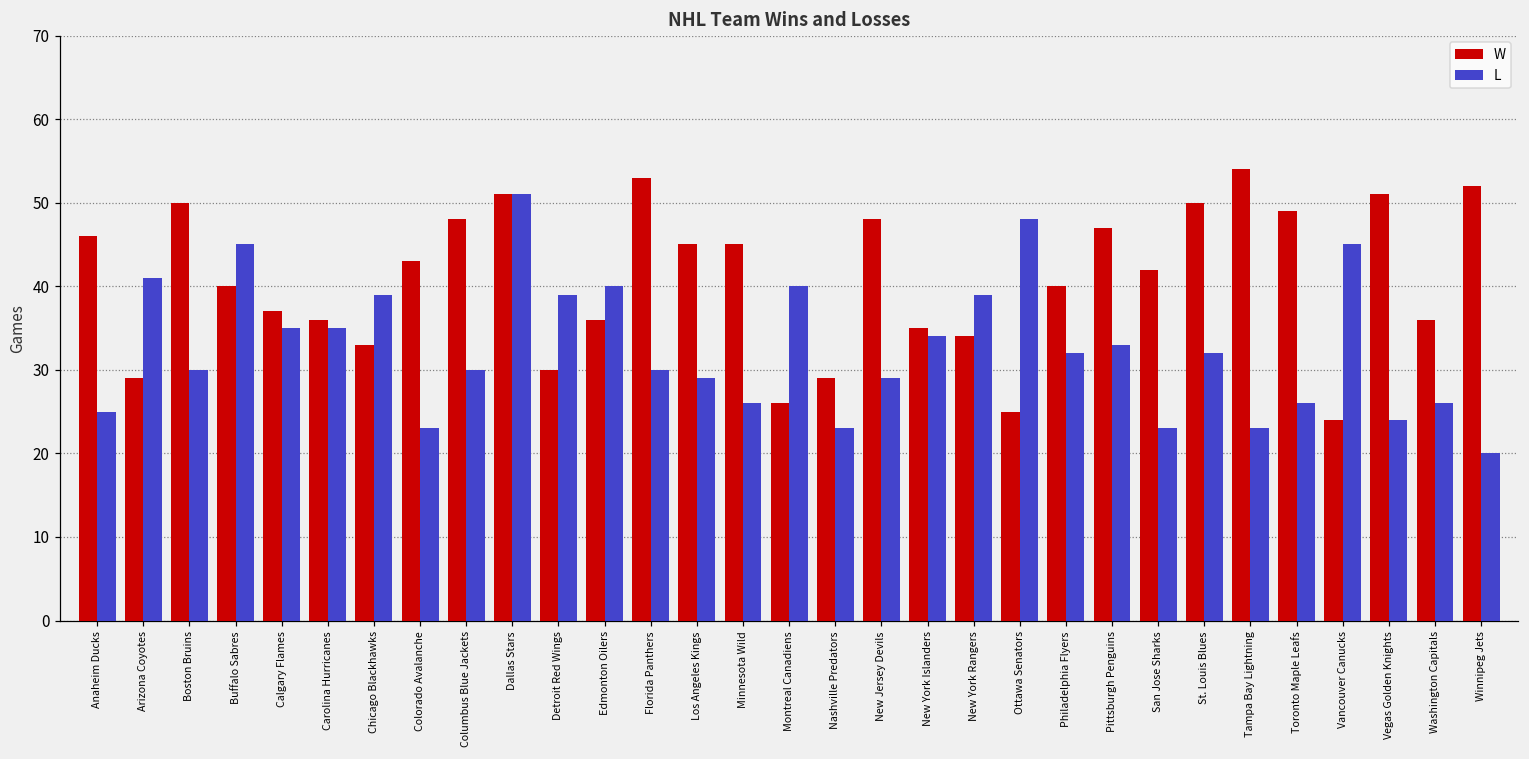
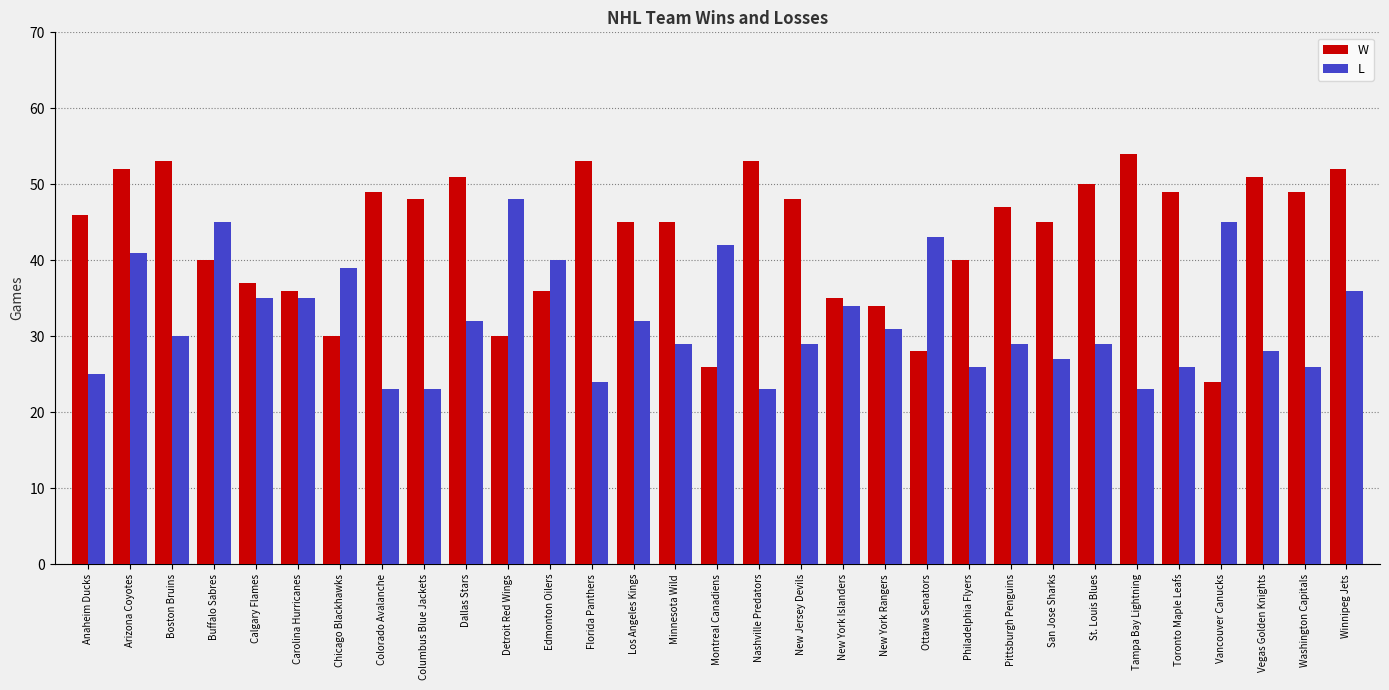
W, Arizona Coyotes: 29 -> 52
W, Boston Bruins: 50 -> 53
W, Chicago Blackhawks: 33 -> 30
W, Colorado Avalanche: 43 -> 49
L, Columbus Blue Jackets: 30 -> 23
L, Dallas Stars: 51 -> 32
L, Detroit Red Wings: 39 -> 48
L, Florida Panthers: 30 -> 24
L, Los Angeles Kings: 29 -> 32
L, Minnesota Wild: 26 -> 29
L, Montreal Canadiens: 40 -> 42
W, Nashville Predators: 29 -> 53
L, New York Rangers: 39 -> 31
W, Ottawa Senators: 25 -> 28
L, Ottawa Senators: 48 -> 43
L, Philadelphia Flyers: 32 -> 26
L, Pittsburgh Penguins: 33 -> 29
W, San Jose Sharks: 42 -> 45
L, San Jose Sharks: 23 -> 27
L, St. Louis Blues: 32 -> 29
L, Vegas Golden Knights: 24 -> 28
W, Washington Capitals: 36 -> 49
L, Winnipeg Jets: 20 -> 36
